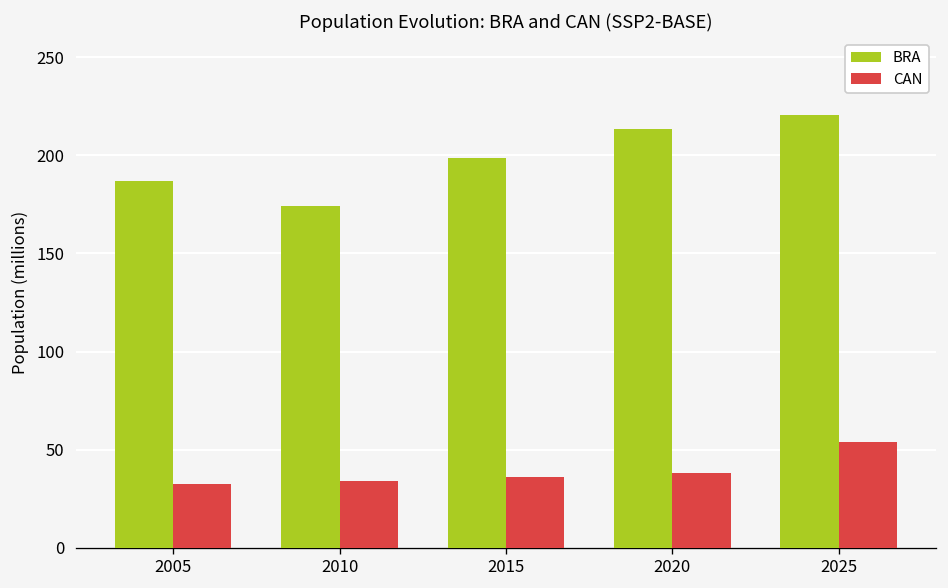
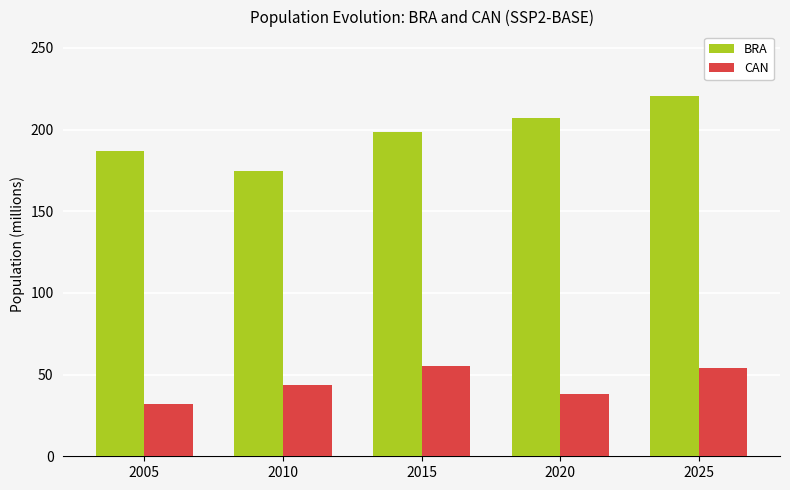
CAN, 2010: 34 -> 43
CAN, 2015: 36 -> 55
BRA, 2020: 214 -> 207
